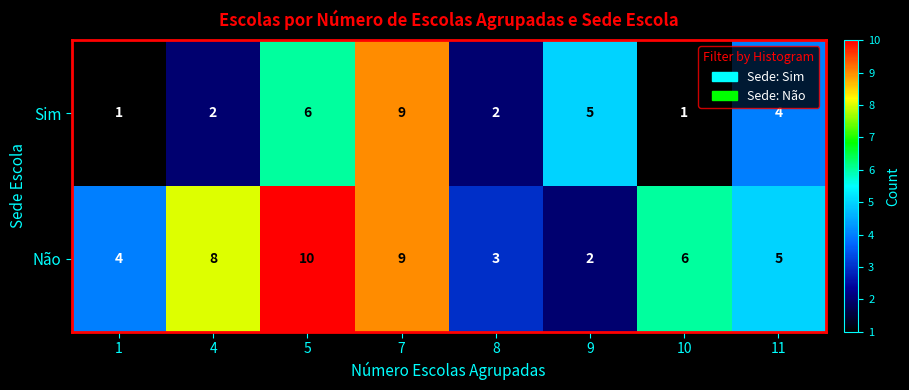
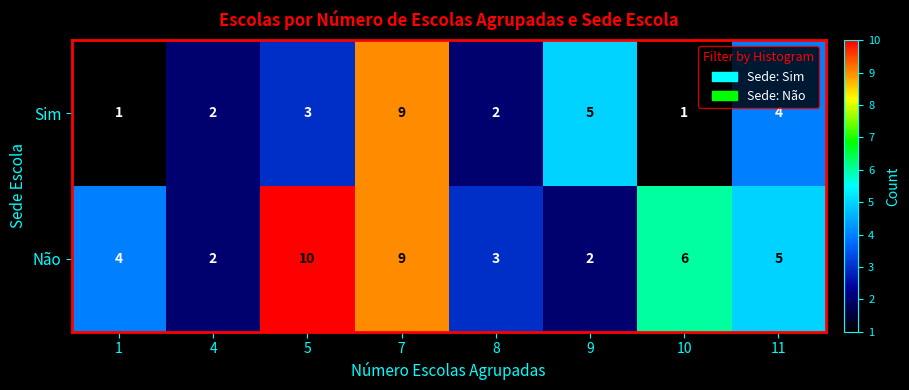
Sim, 5: 6 -> 3
Não, 4: 8 -> 2
